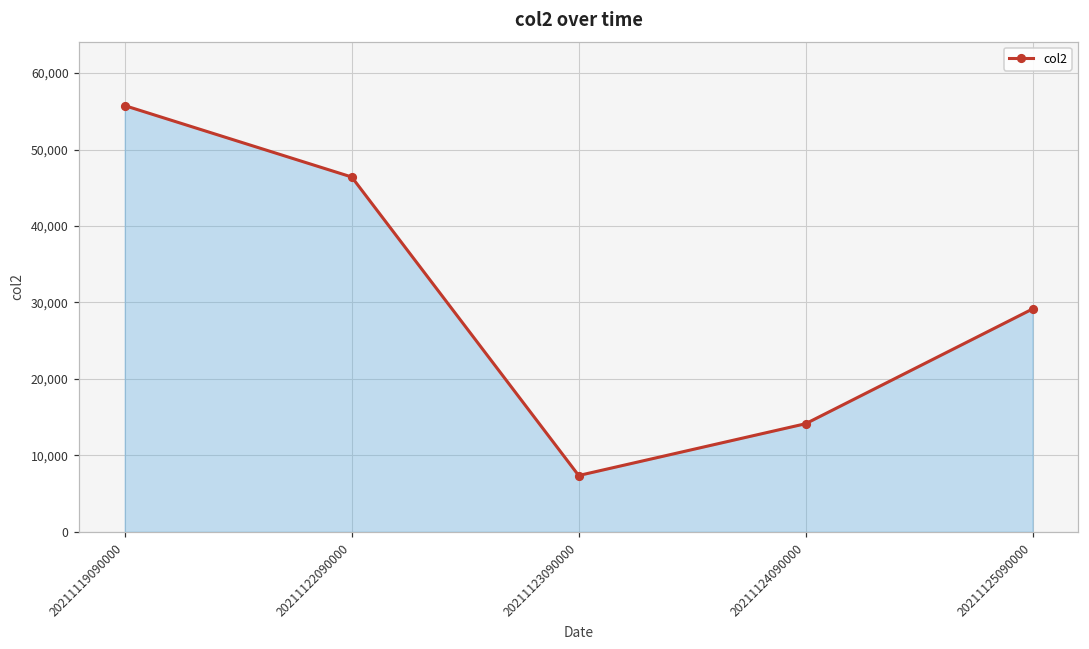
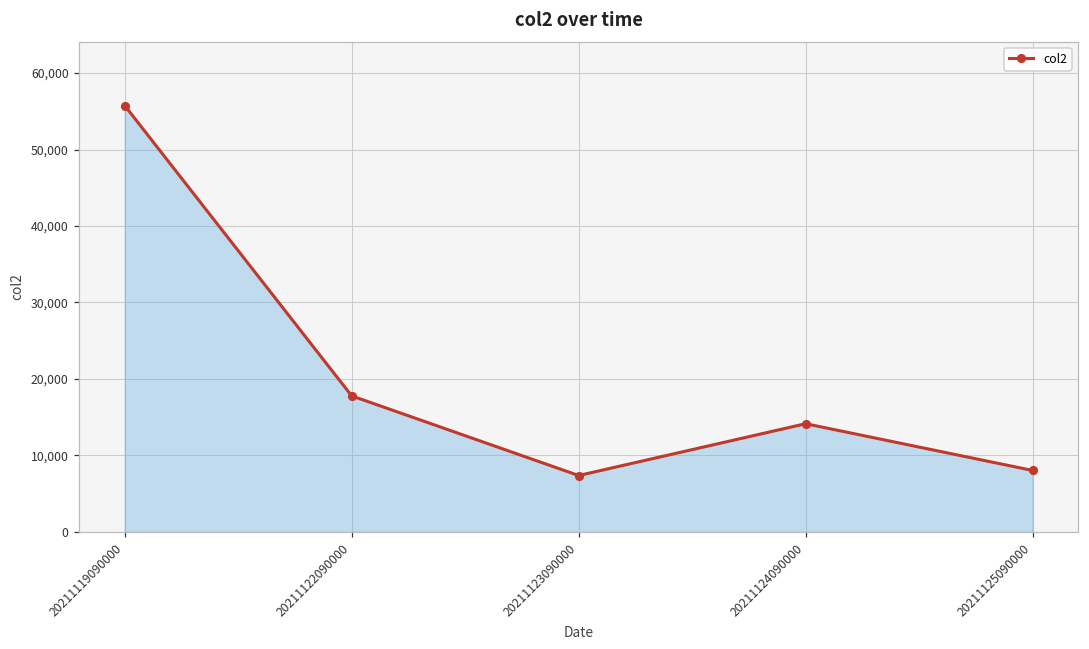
20211122090000: 46,000 -> 18,000
20211125090000: 29,000 -> 8,000
